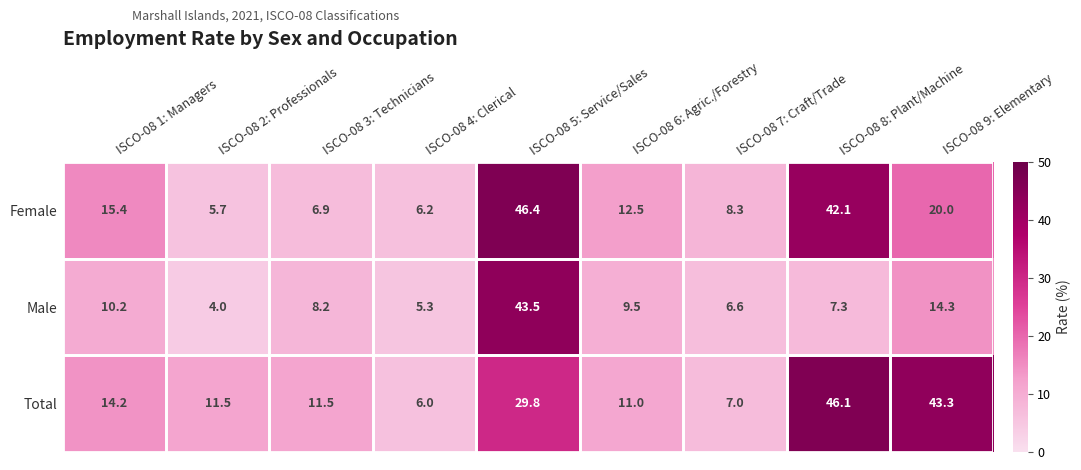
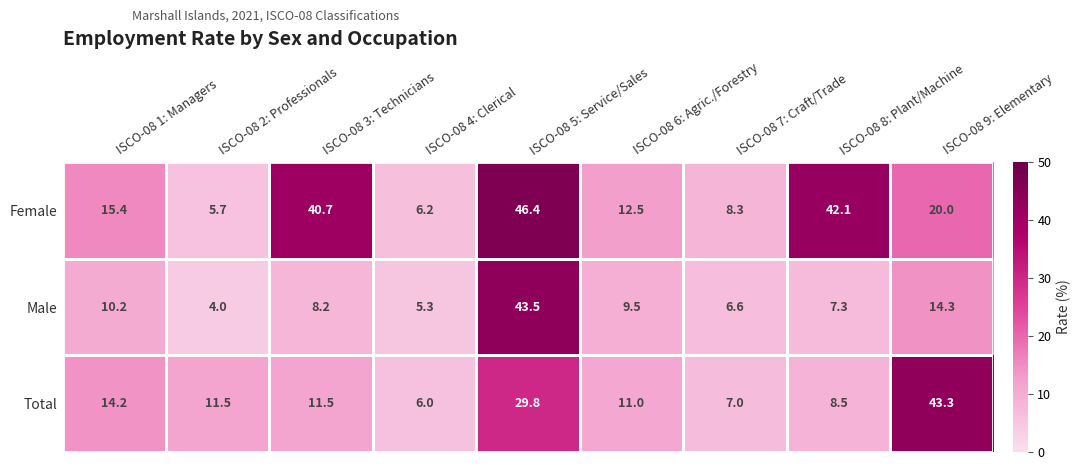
Female, ISCO-08 3: Technicians: 6.9 -> 40.7
Total, ISCO-08 8: Plant/Machine: 46.1 -> 8.5
